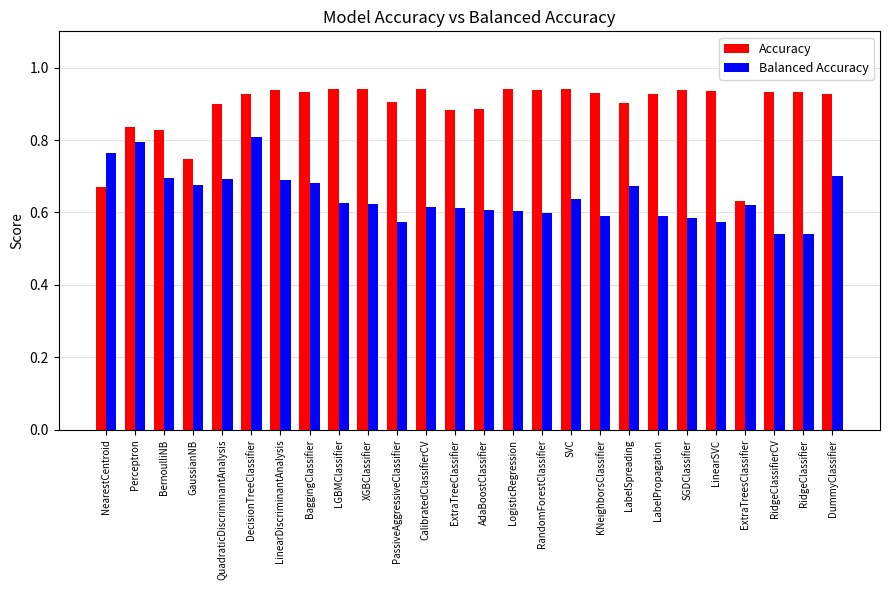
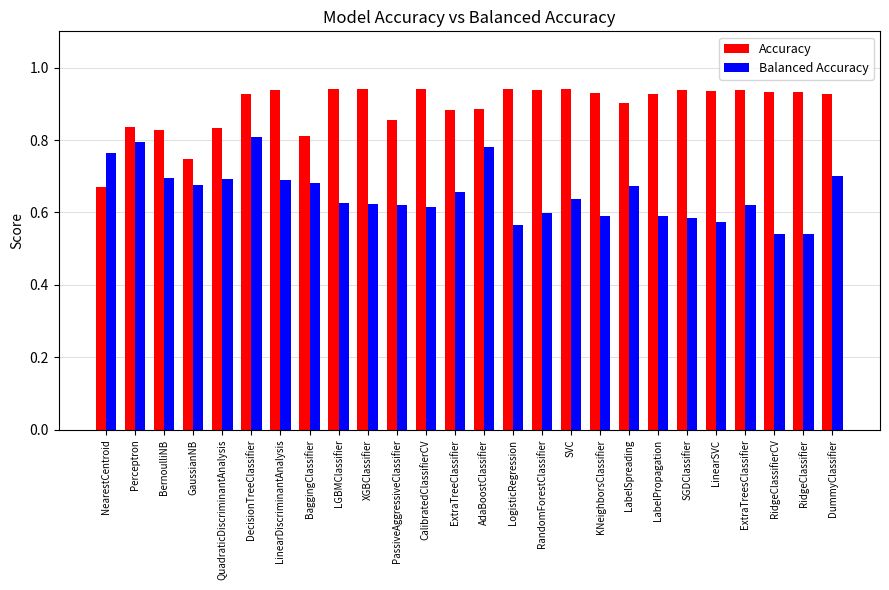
Accuracy, QuadraticDiscriminantAnalysis: 0.90 -> 0.83
Accuracy, BaggingClassifier: 0.93 -> 0.81
Accuracy, PassiveAggressiveClassifier: 0.91 -> 0.86
Balanced Accuracy, PassiveAggressiveClassifier: 0.57 -> 0.62
Balanced Accuracy, ExtraTreeClassifier: 0.61 -> 0.66
Balanced Accuracy, AdaBoostClassifier: 0.61 -> 0.78
Balanced Accuracy, LogisticRegression: 0.60 -> 0.57
Accuracy, ExtraTreesClassifier: 0.63 -> 0.94
